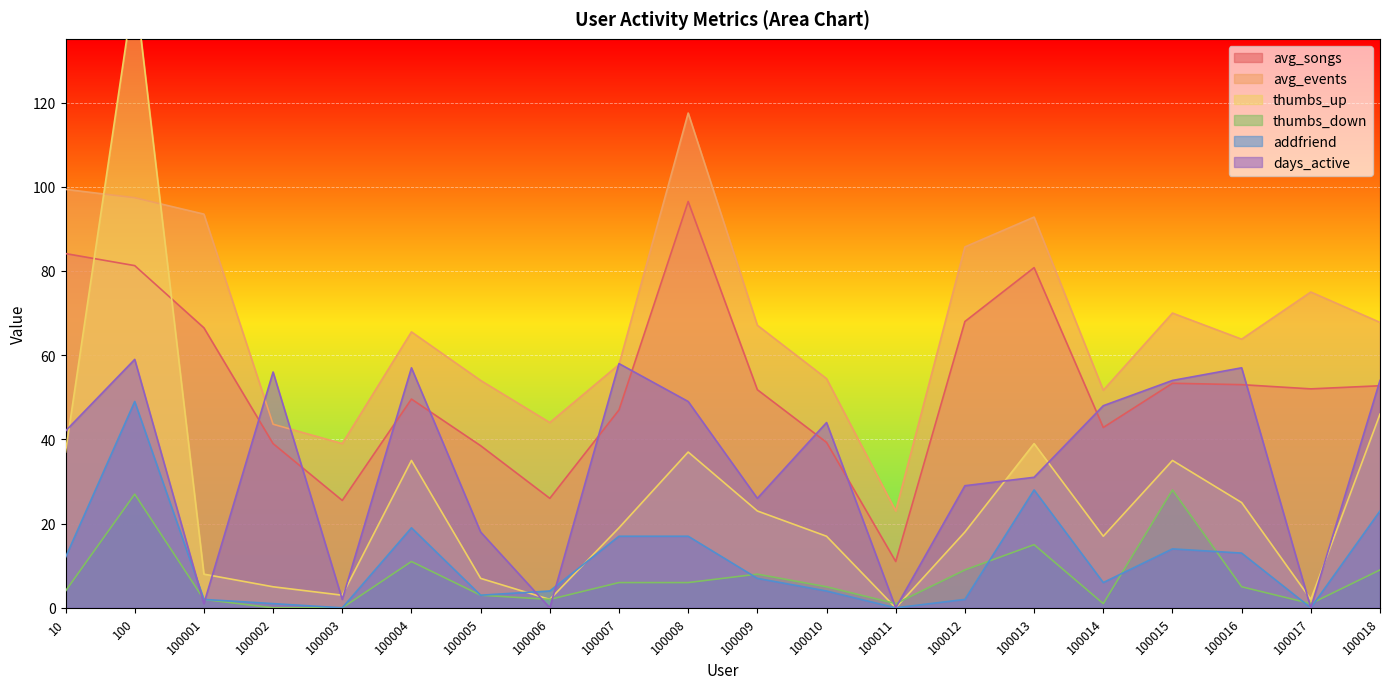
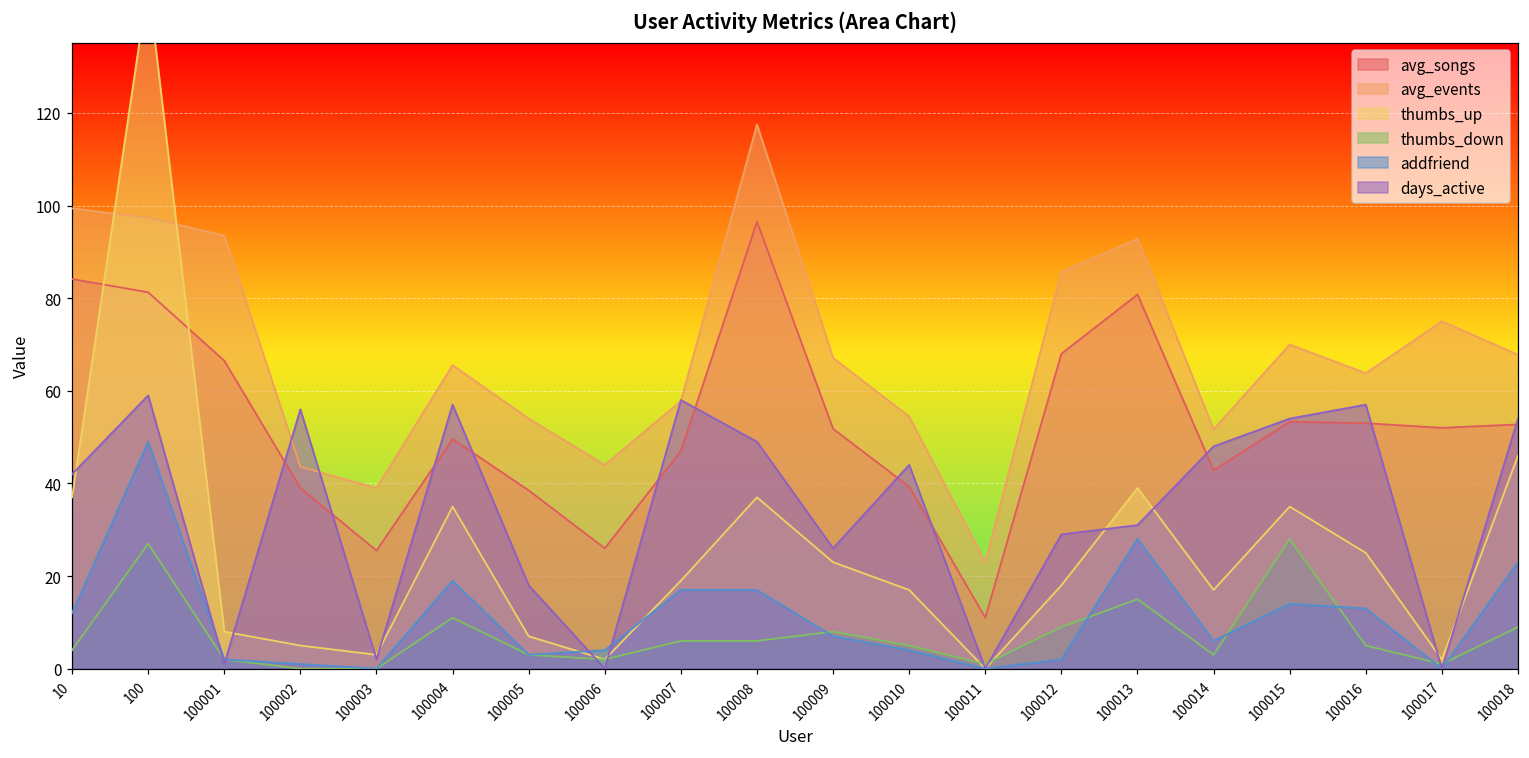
thumbs_down, 100014: 1 -> 3
